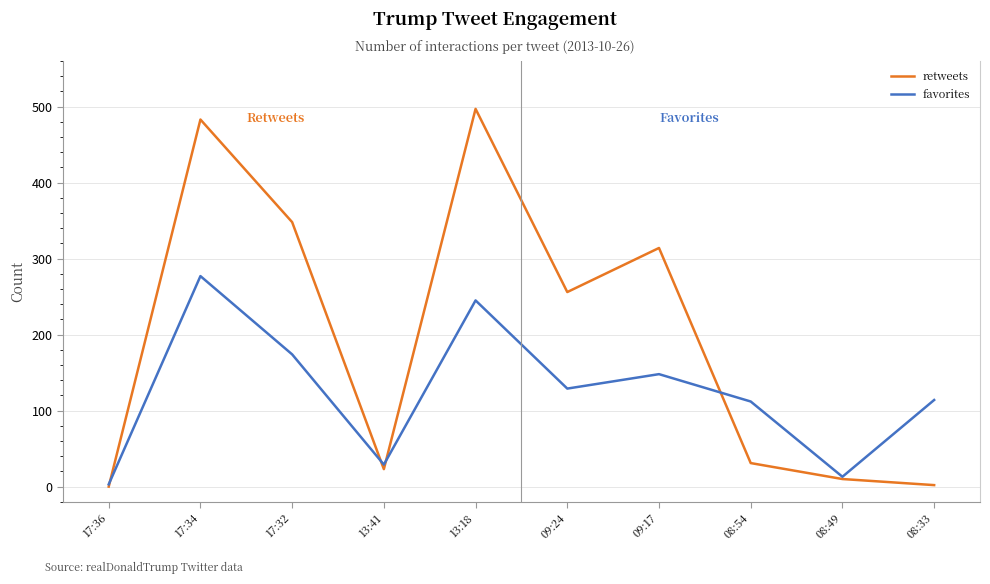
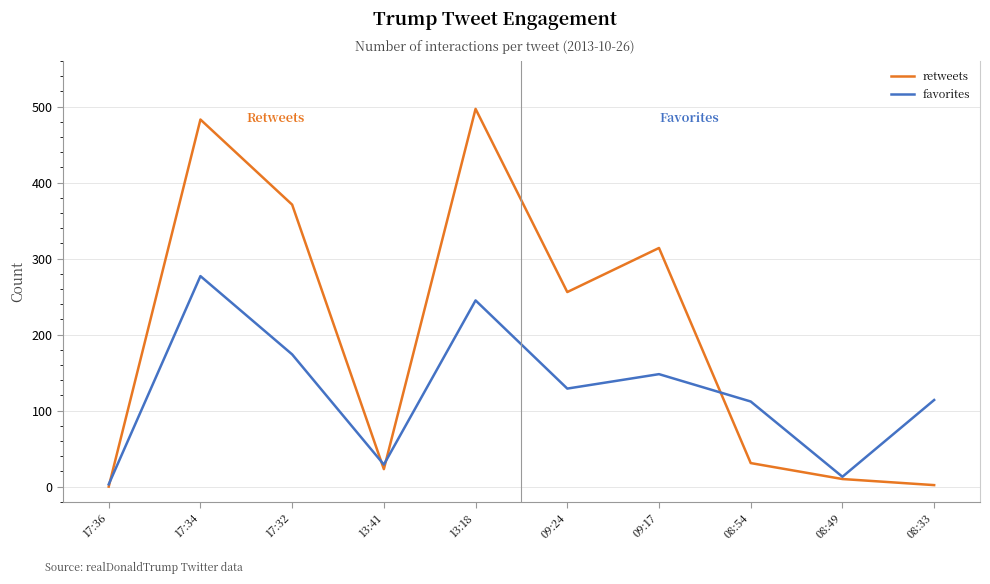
retweets, 17:32: 350 -> 370
